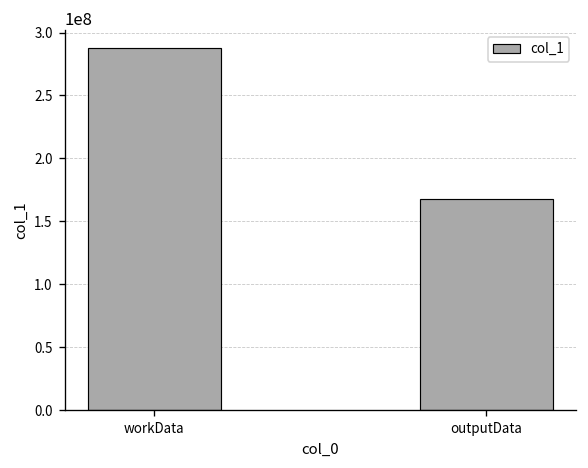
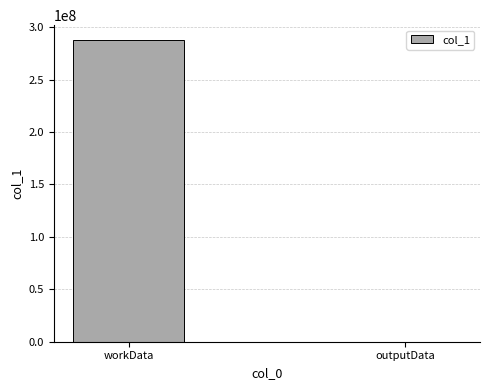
outputData: 168000000 -> 0
